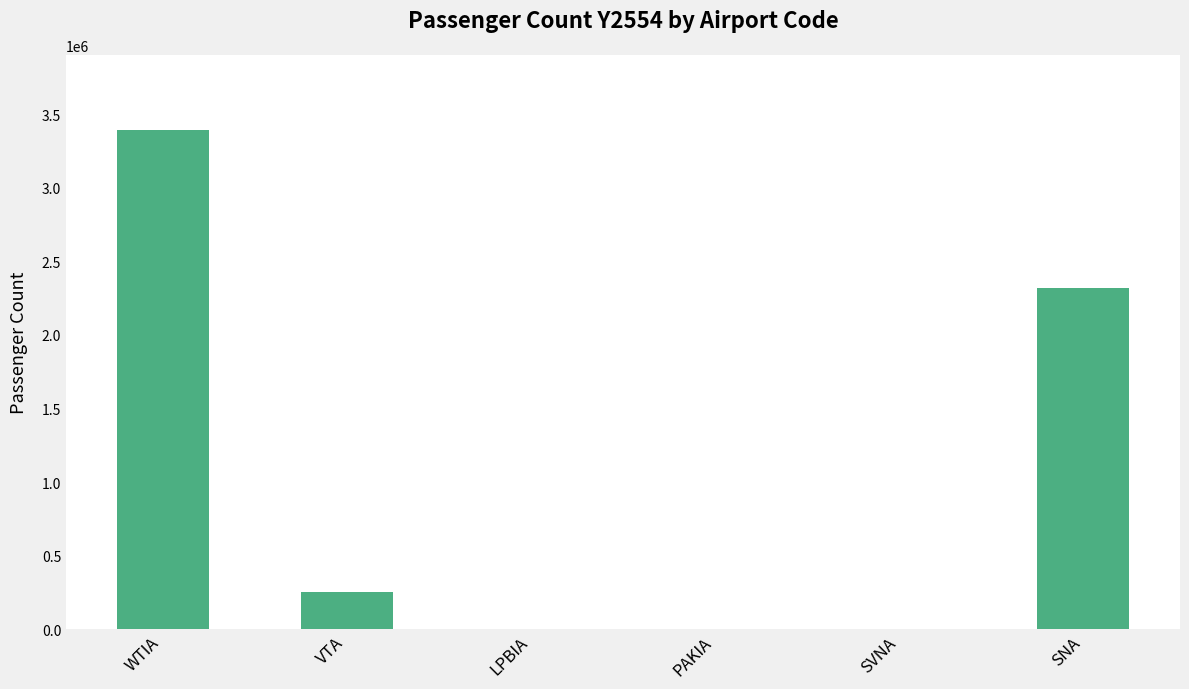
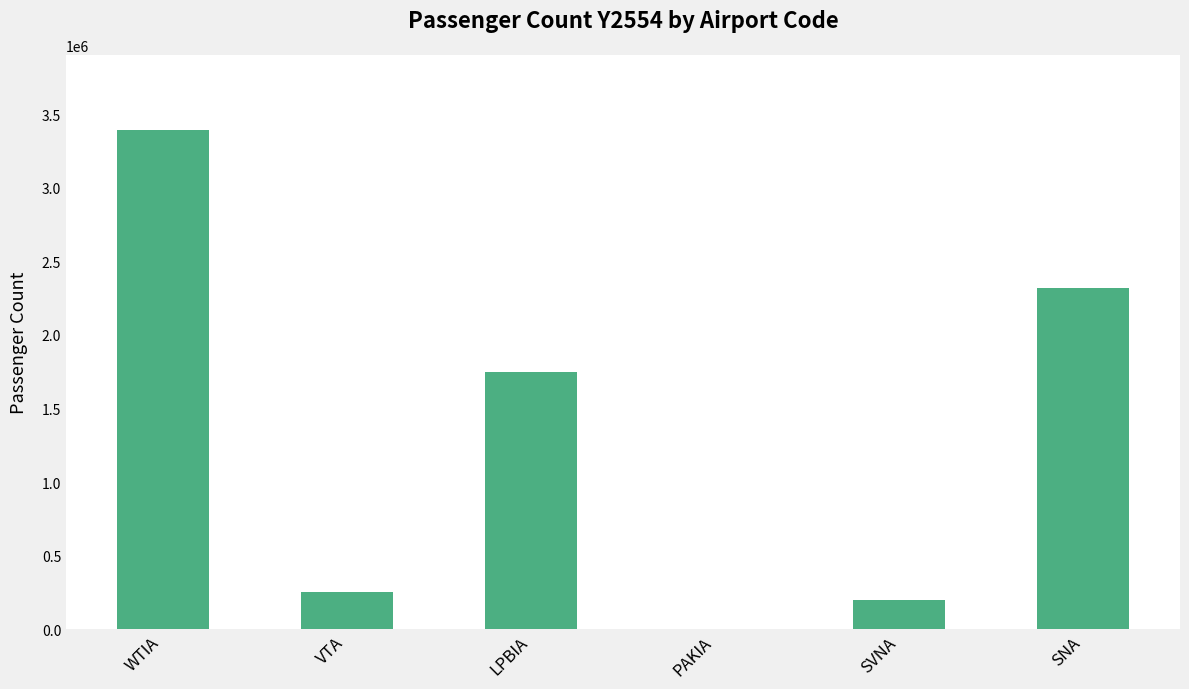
LPBIA: 0 -> 1750000
SVNA: 0 -> 200000
